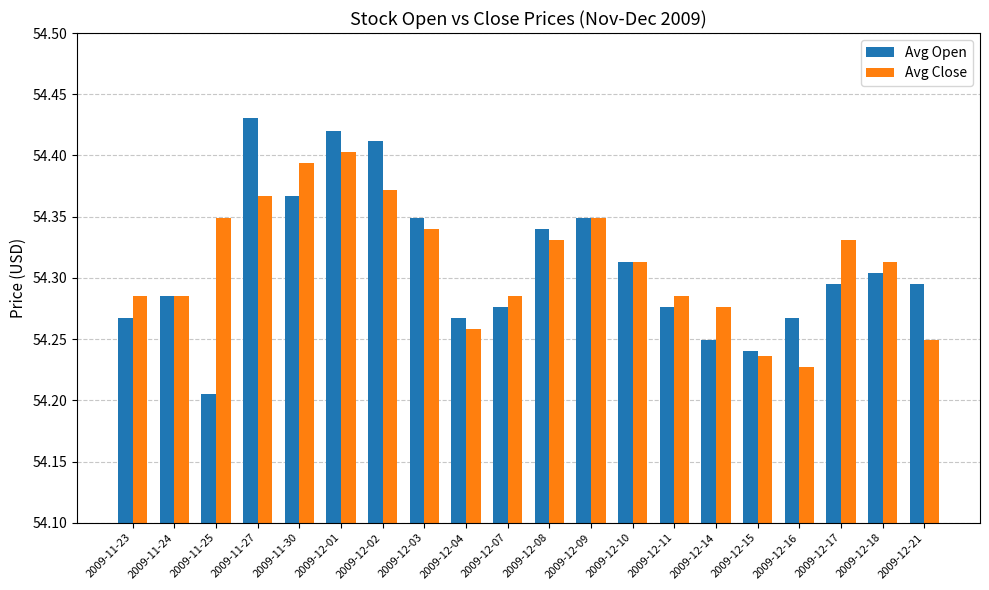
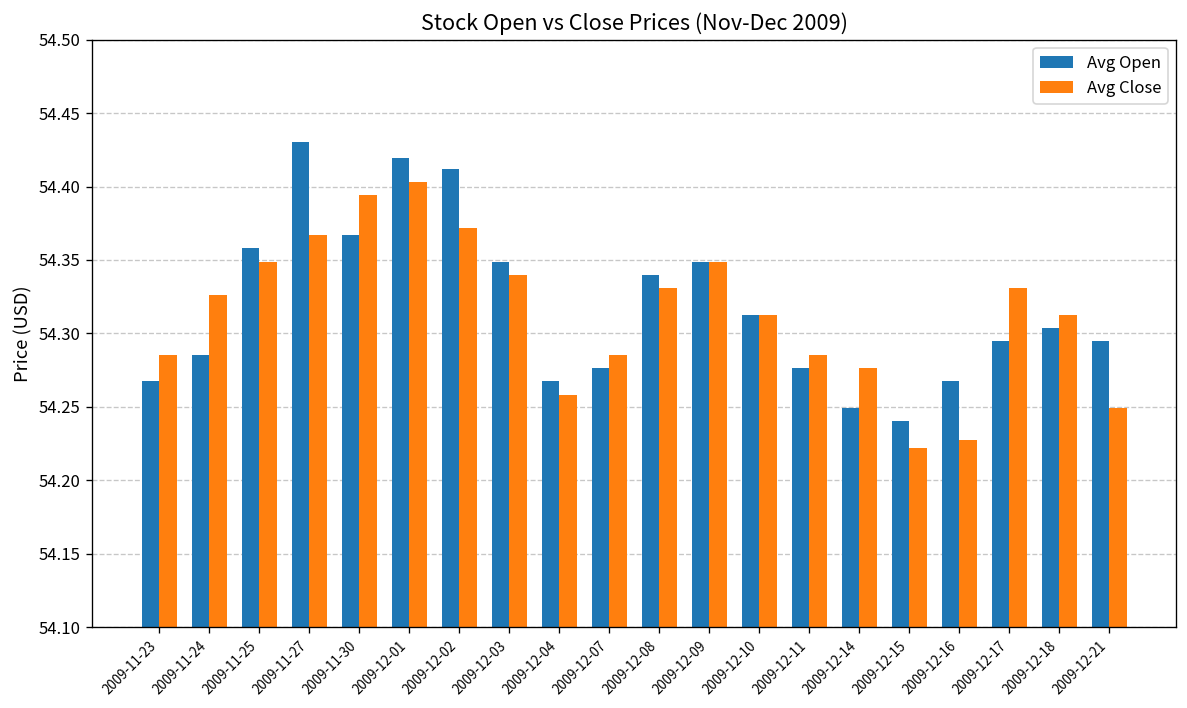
Avg Close, 2009-11-24: 54.286 -> 54.327
Avg Open, 2009-11-25: 54.205 -> 54.358
Avg Close, 2009-12-15: 54.236 -> 54.222
